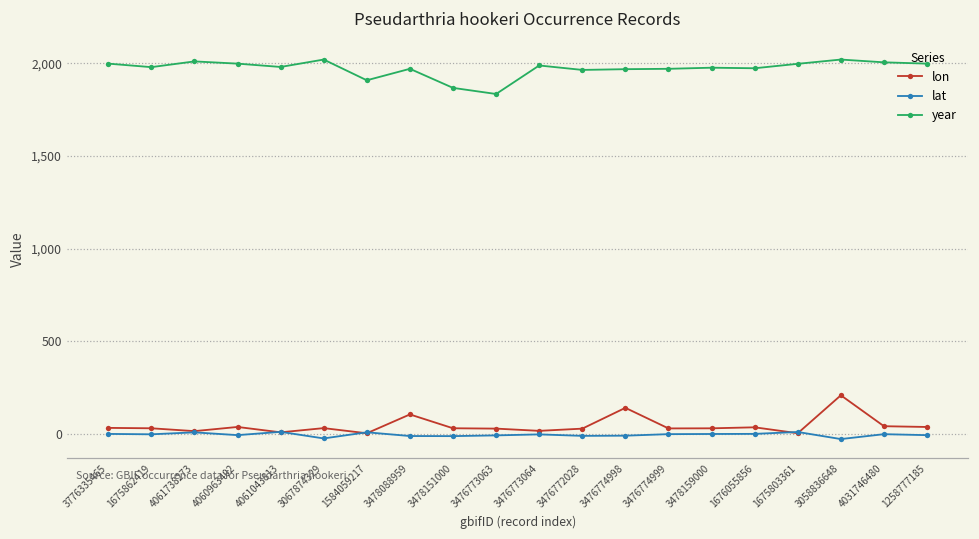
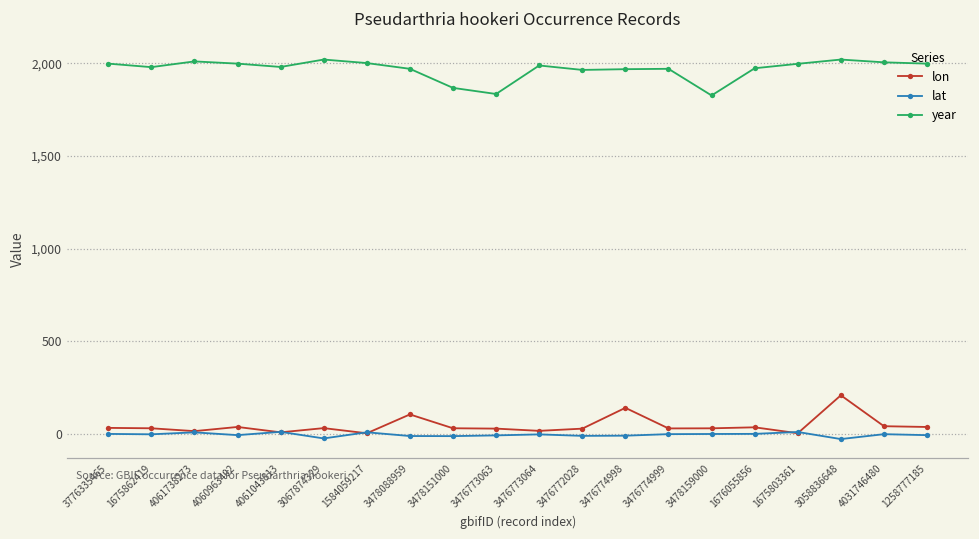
year, 1584059217: 1,910 -> 2,000
year, 3478159000: 1,980 -> 1,830
